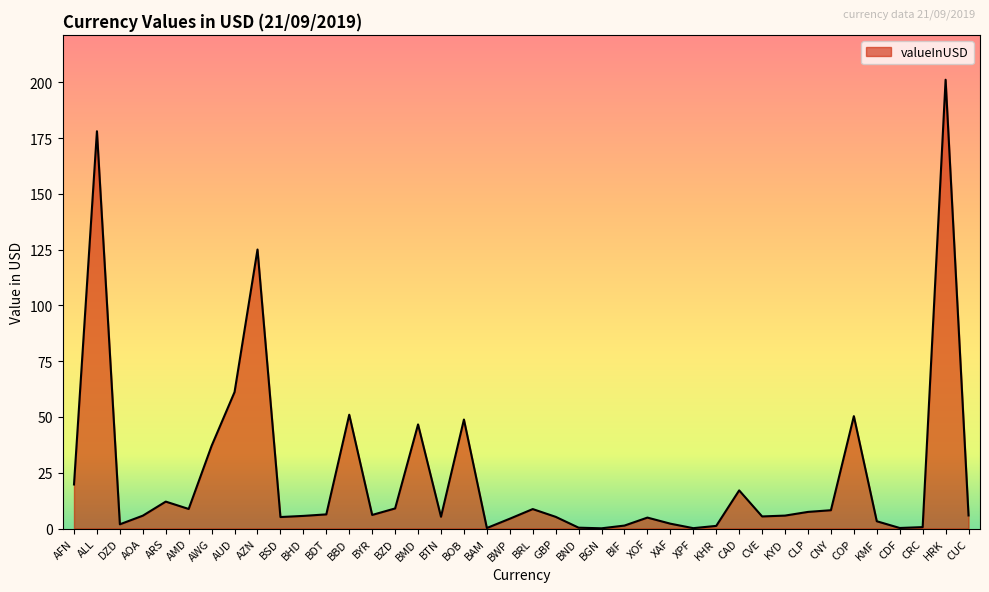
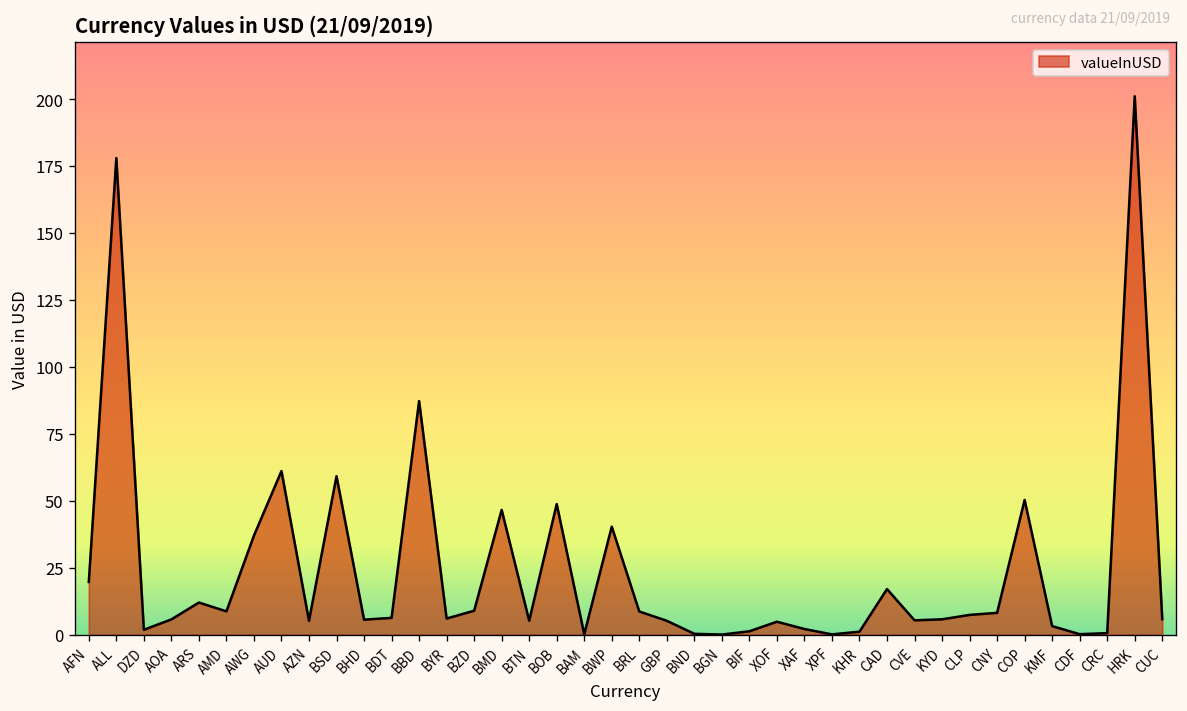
AZN: 125 -> 5
BSD: 5 -> 59
BBD: 51 -> 87
BWP: 4 -> 40
